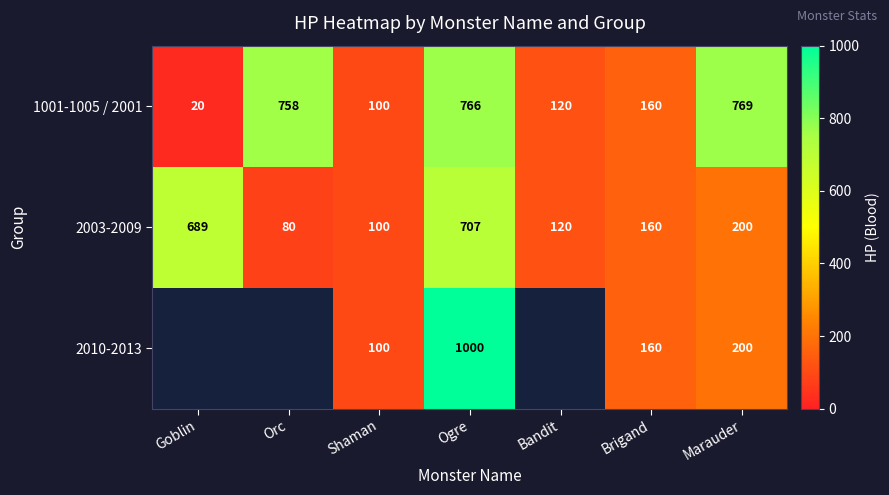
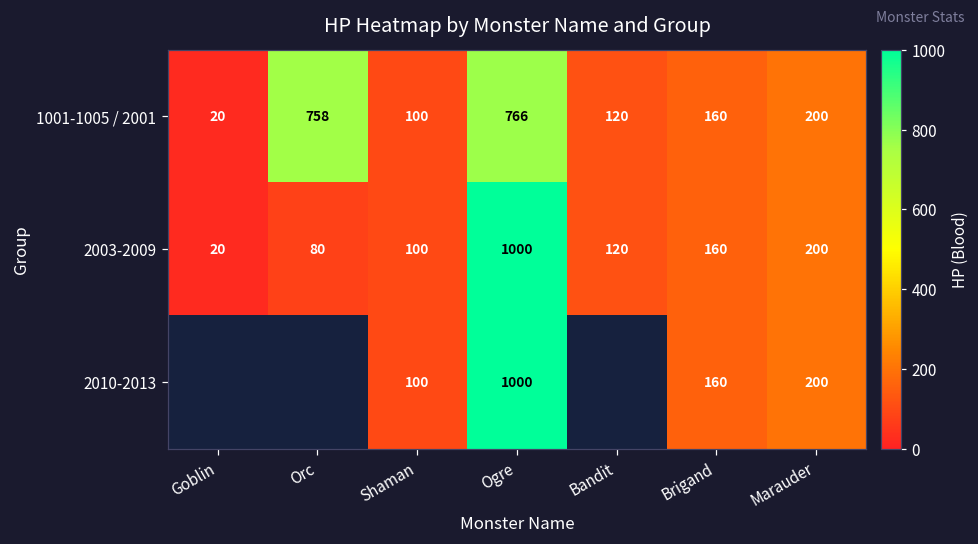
1001-1005 / 2001, Marauder: 769 -> 200
2003-2009, Goblin: 689 -> 20
2003-2009, Ogre: 707 -> 1000
